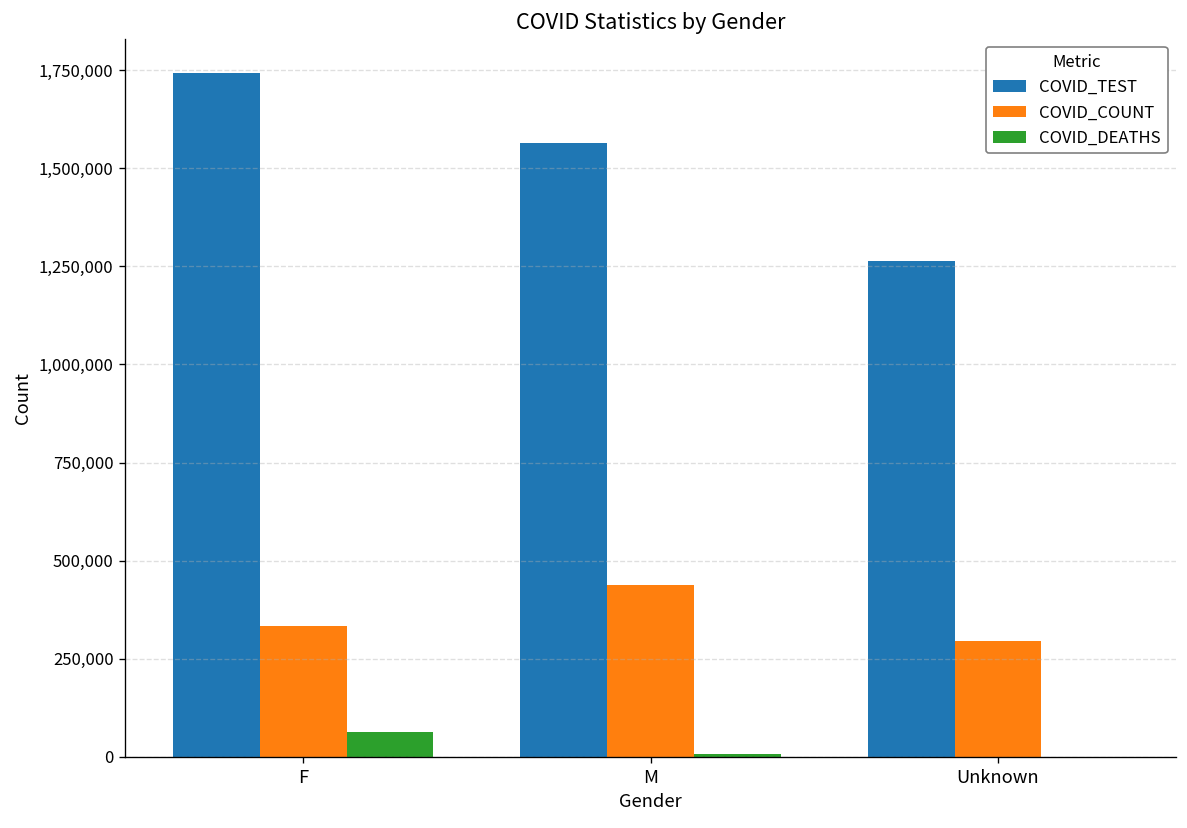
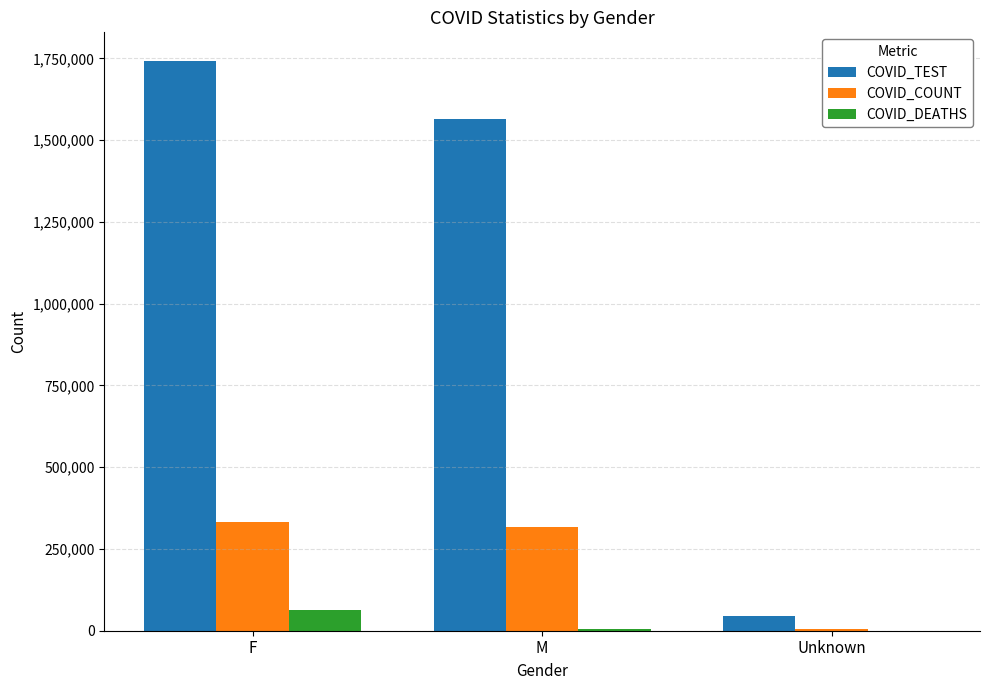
COVID_COUNT, M: 440,000 -> 320,000
COVID_TEST, Unknown: 1,260,000 -> 50,000
COVID_COUNT, Unknown: 300,000 -> 10,000
